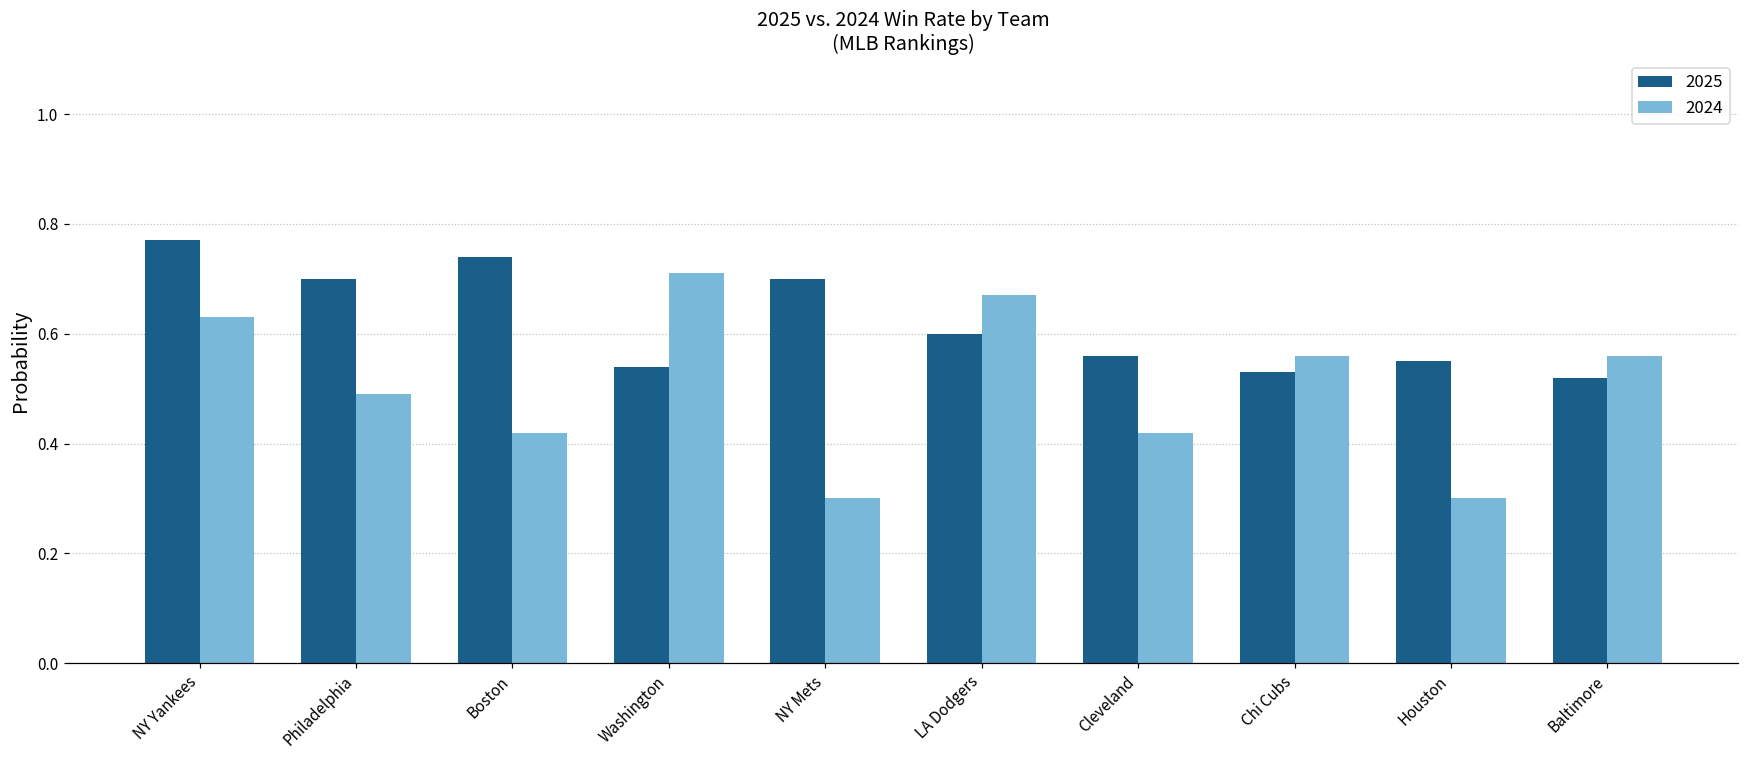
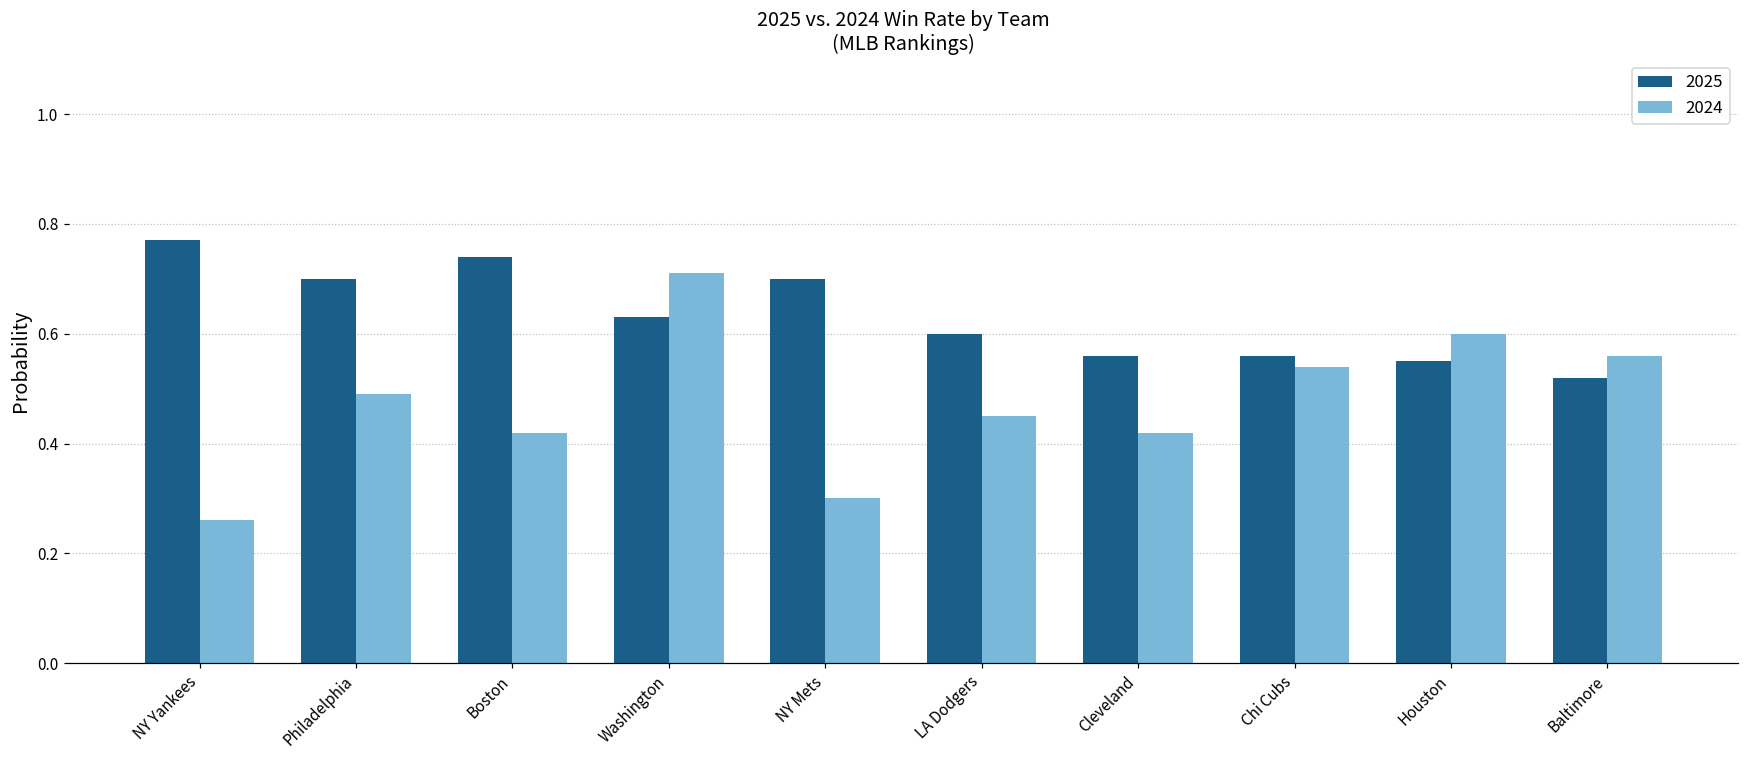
2024, NY Yankees: 0.63 -> 0.26
2025, Washington: 0.54 -> 0.63
2024, LA Dodgers: 0.67 -> 0.45
2025, Chi Cubs: 0.53 -> 0.56
2024, Chi Cubs: 0.56 -> 0.54
2024, Houston: 0.3 -> 0.6
